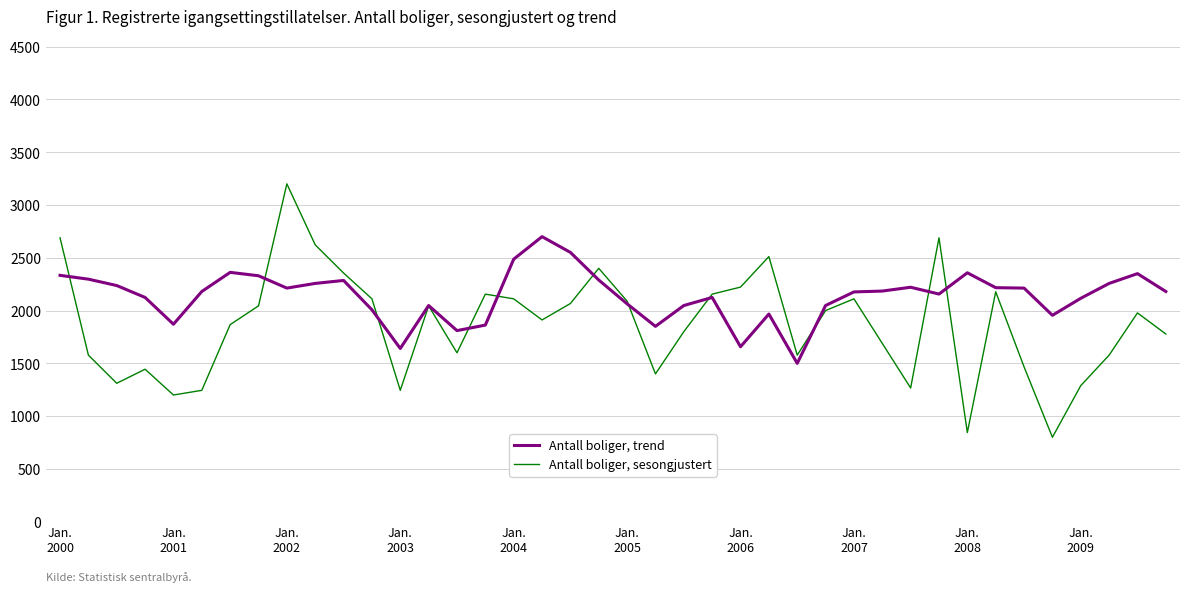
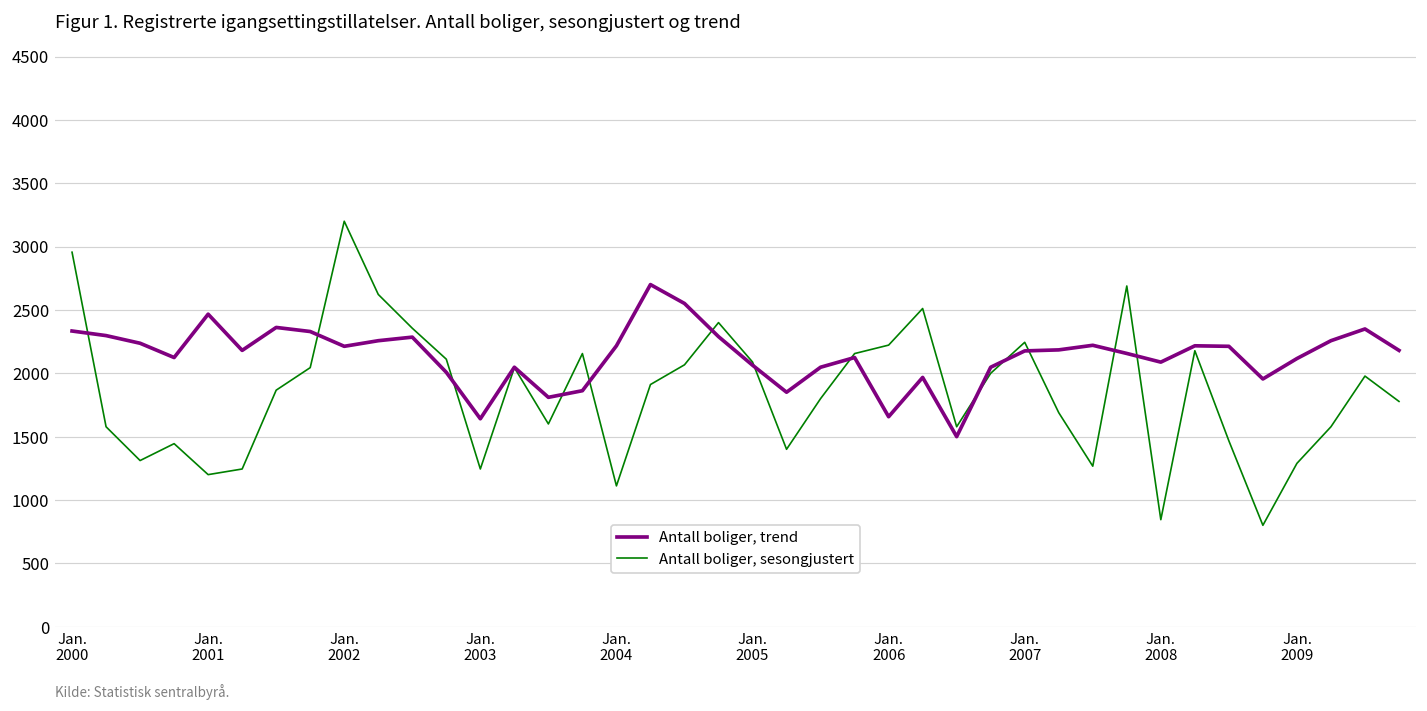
Antall boliger, sesongjustert, Jan. 2000: 2690 -> 2960
Antall boliger, trend, Jan. 2001: 1870 -> 2470
Antall boliger, trend, Jan. 2004: 2490 -> 2220
Antall boliger, sesongjustert, Jan. 2004: 2110 -> 1110
Antall boliger, sesongjustert, Jan. 2007: 2110 -> 2240
Antall boliger, trend, Jan. 2008: 2360 -> 2090
